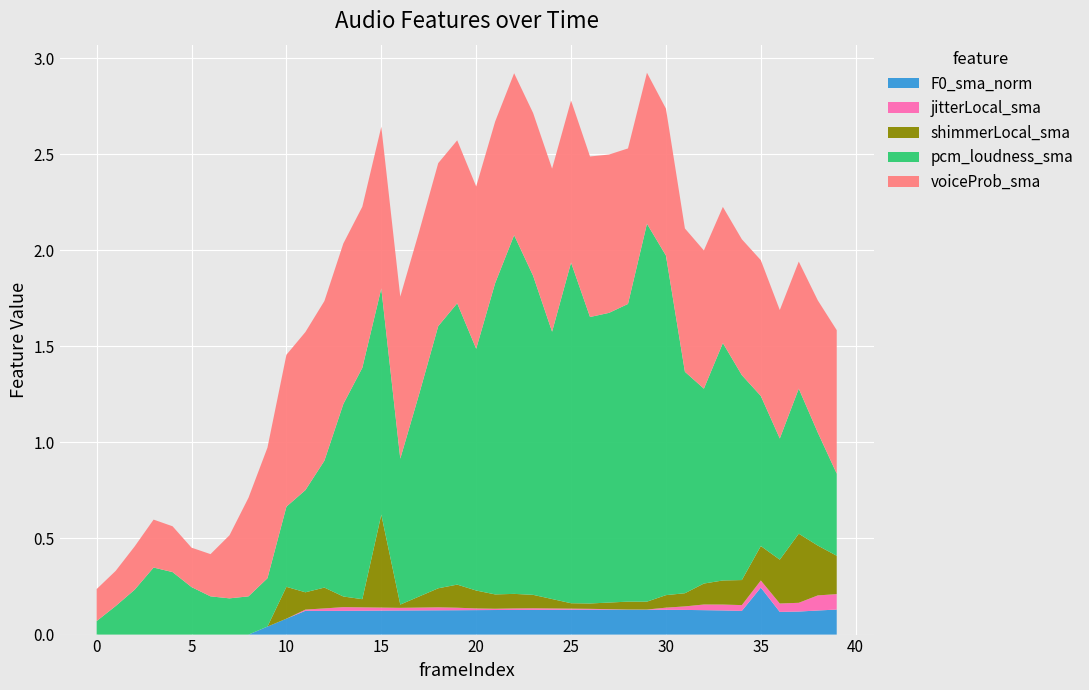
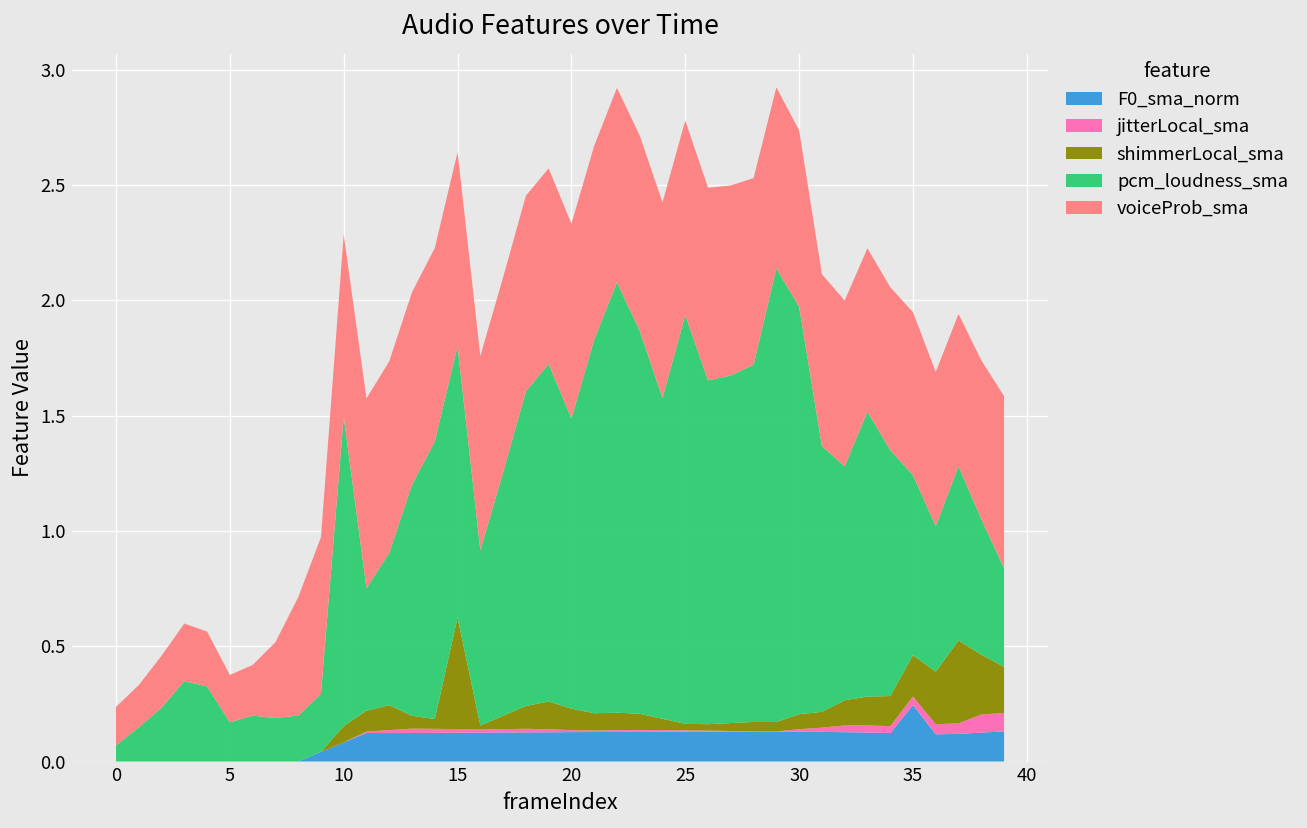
pcm_loudness_sma, 5: 0.25 -> 0.17
shimmerLocal_sma, 10: 0.17 -> 0.07
pcm_loudness_sma, 10: 0.42 -> 1.34
